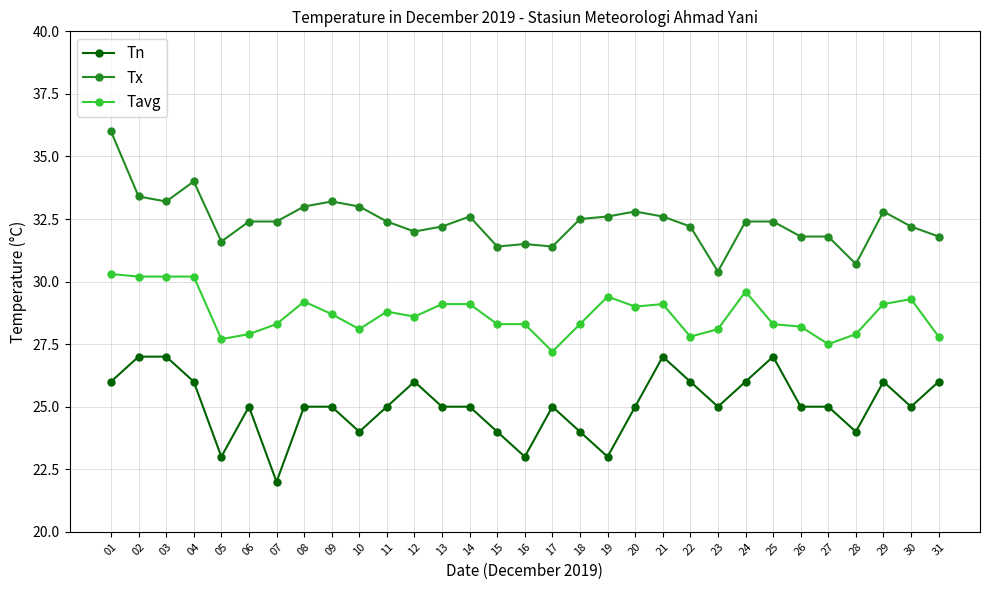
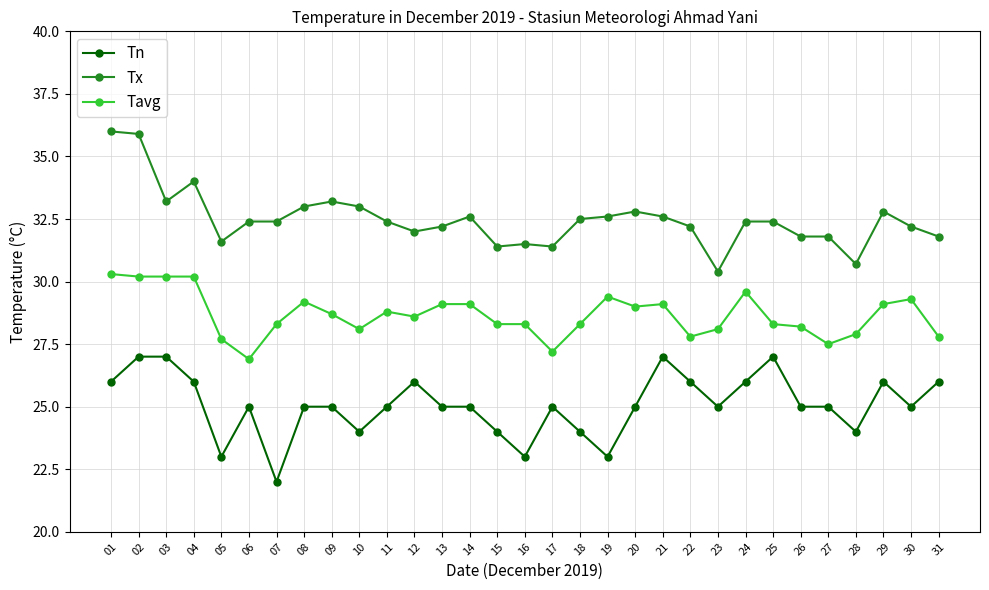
Tx, 02: 33.4 -> 35.9
Tavg, 06: 27.9 -> 26.9
